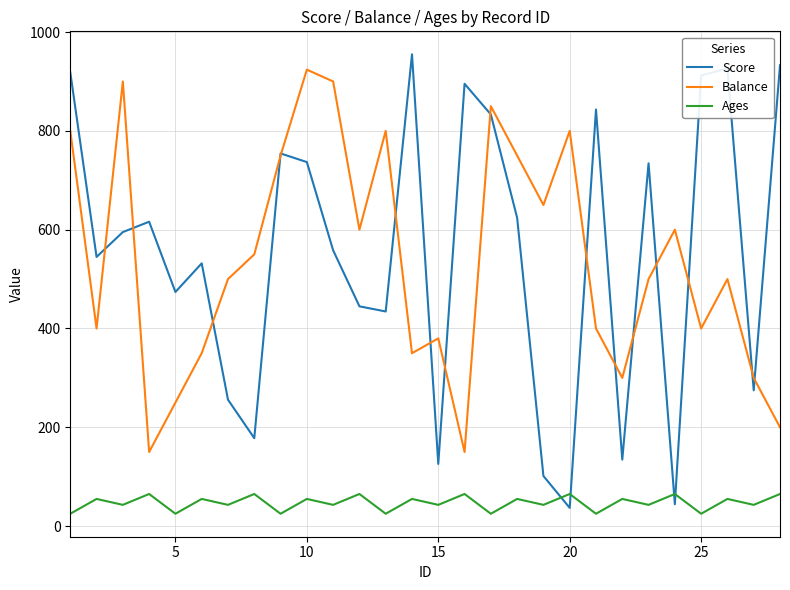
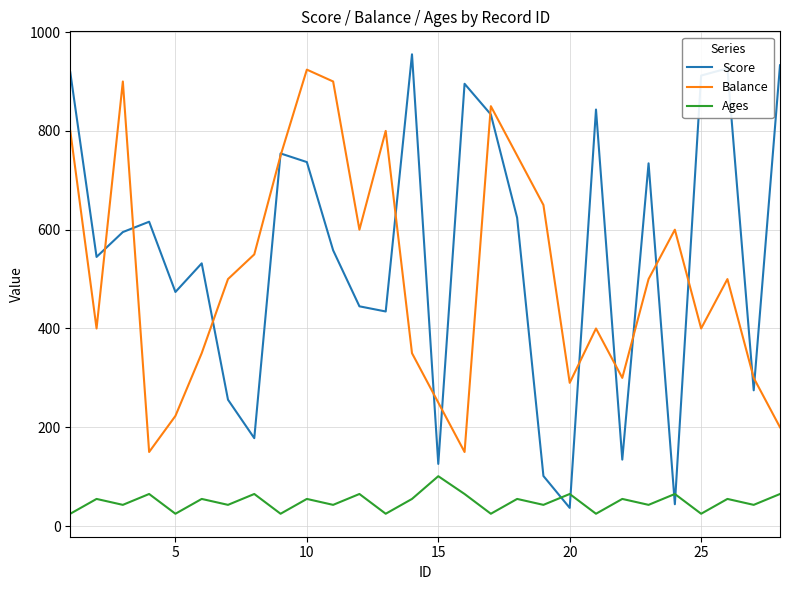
Balance, 5: 250 -> 220
Balance, 15: 380 -> 250
Ages, 15: 40 -> 100
Balance, 20: 800 -> 290
